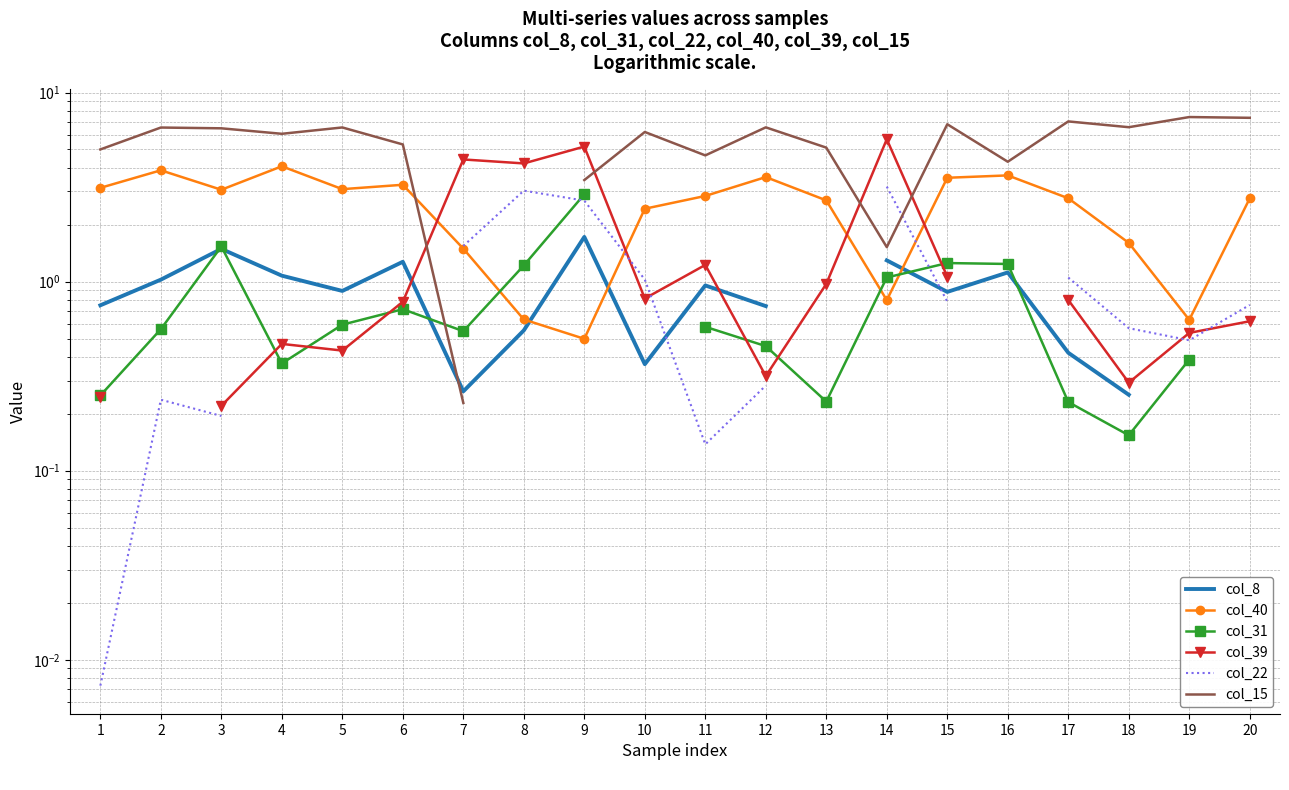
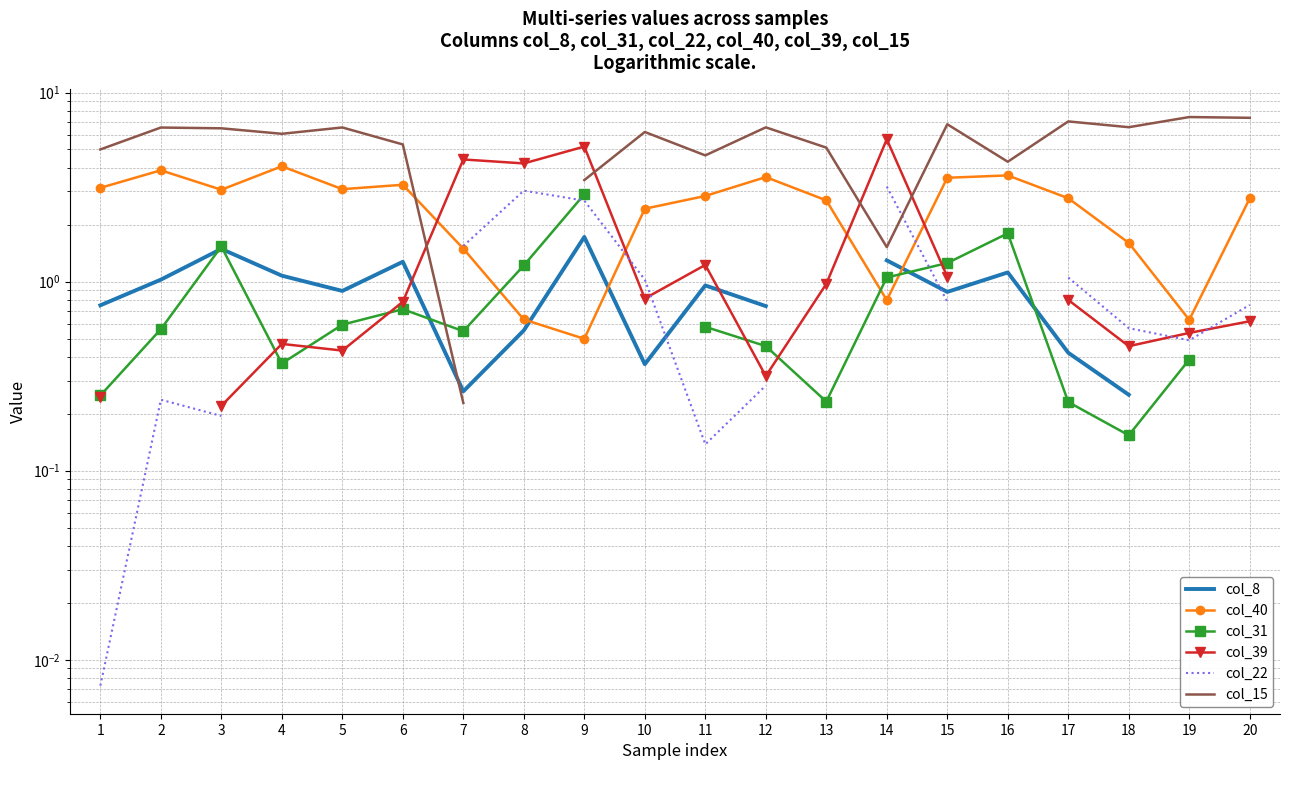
col_31, 16: 1.2 -> 1.8
col_39, 18: 0.29 -> 0.46
